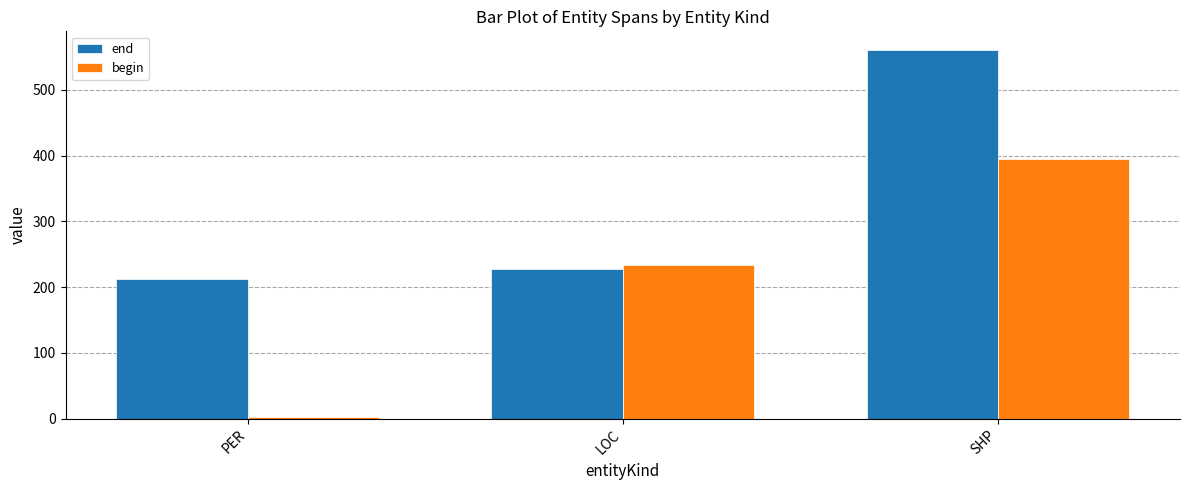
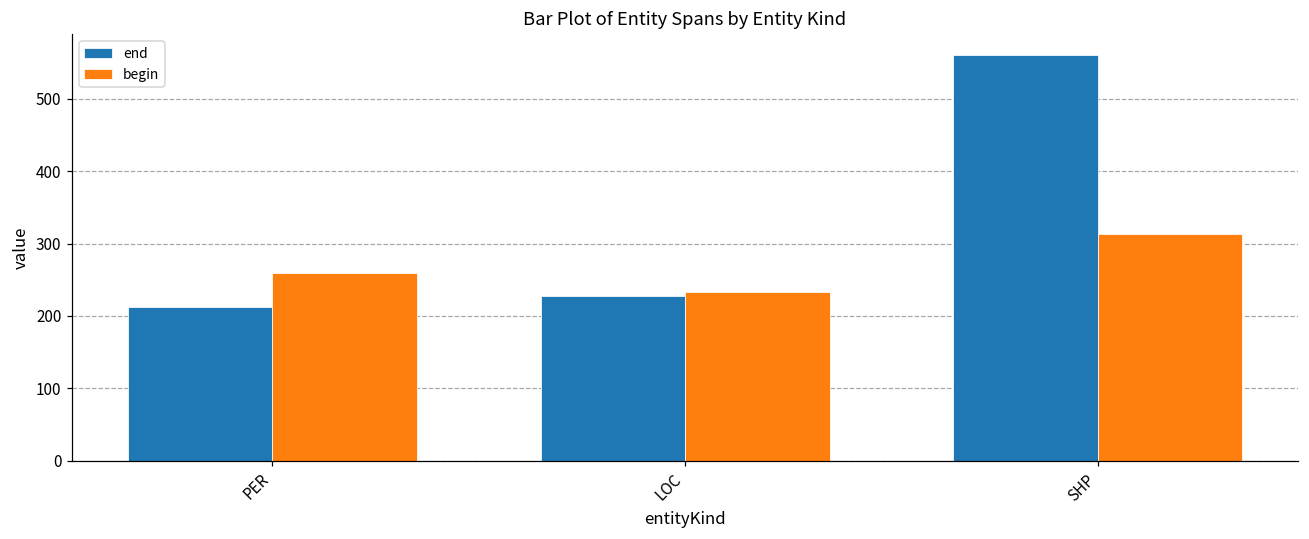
begin, PER: 0 -> 260
begin, SHP: 400 -> 310
